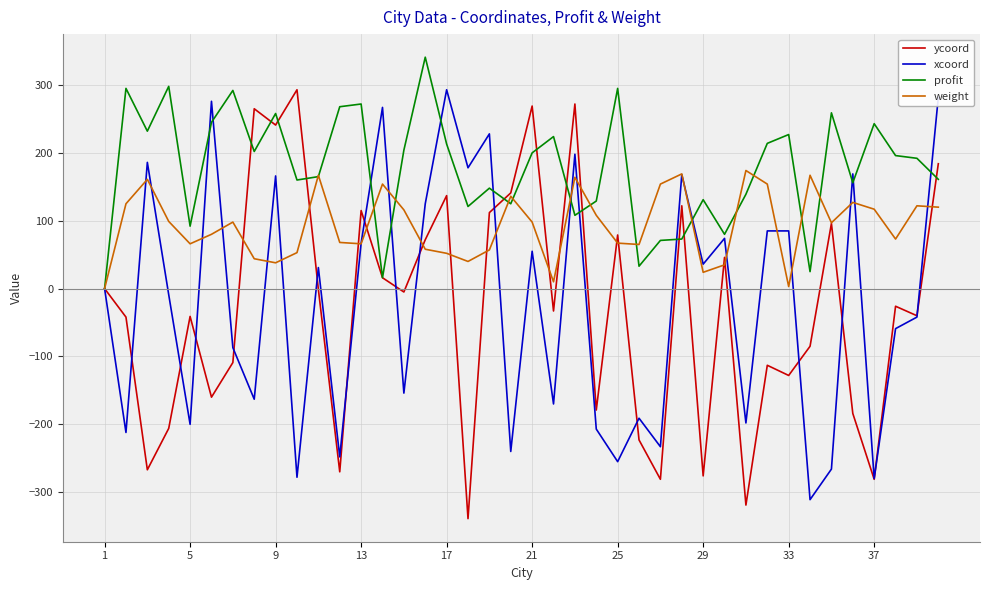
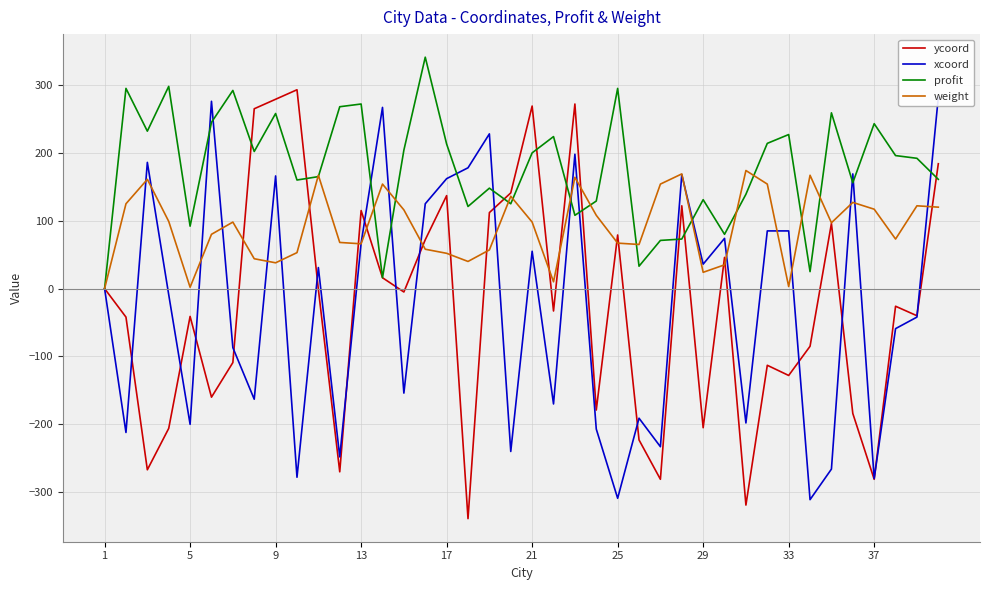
weight, 5: 70 -> 0
ycoord, 9: 240 -> 280
xcoord, 17: 290 -> 160
xcoord, 25: -260 -> -310
ycoord, 29: -280 -> -210
